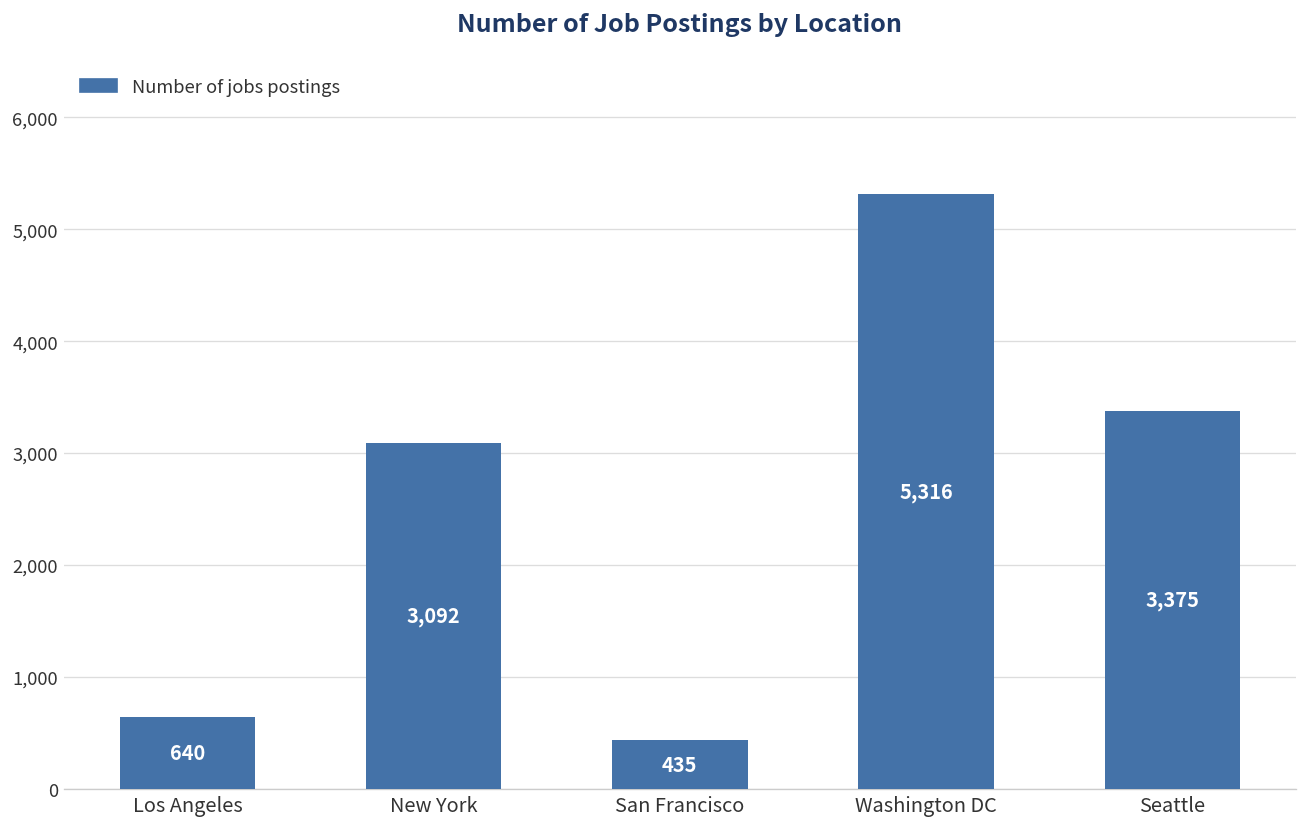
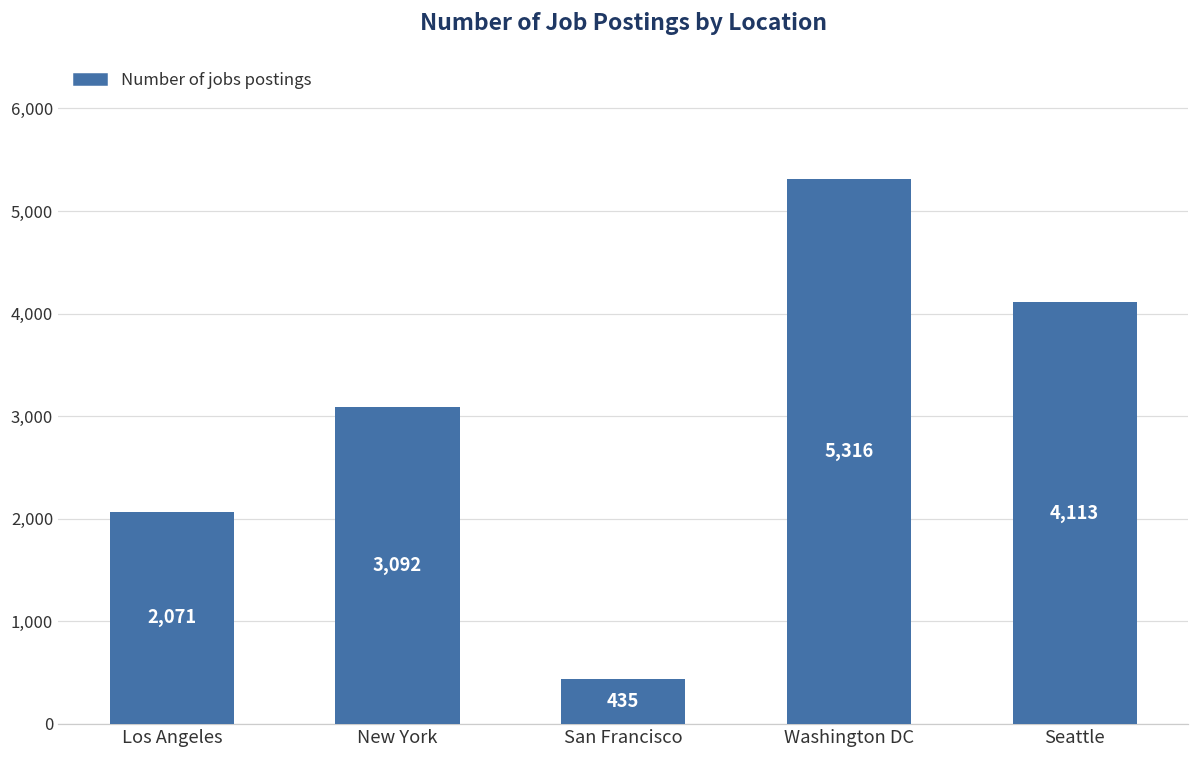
Los Angeles: 640 -> 2,071
Seattle: 3,375 -> 4,113
